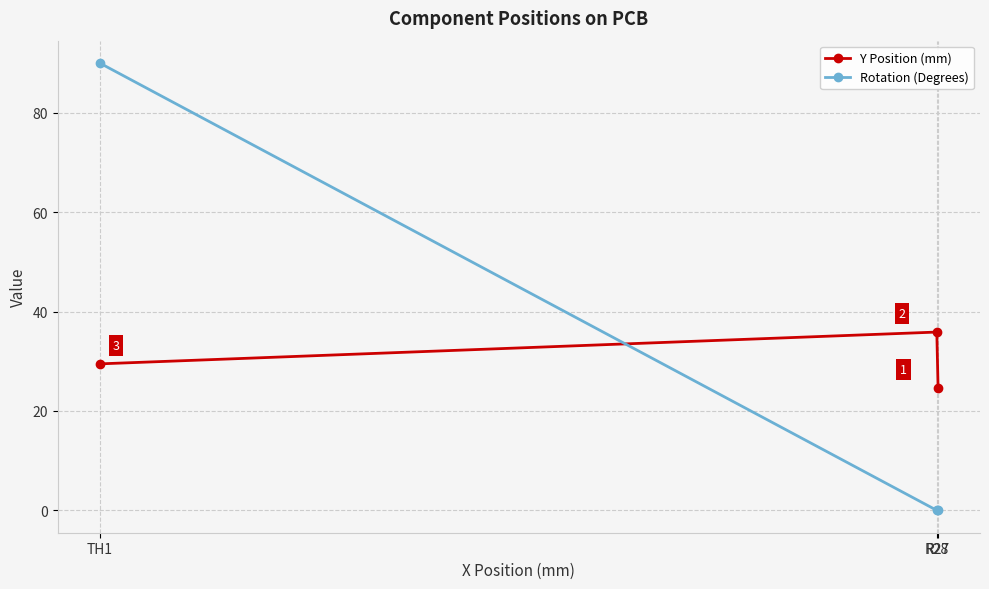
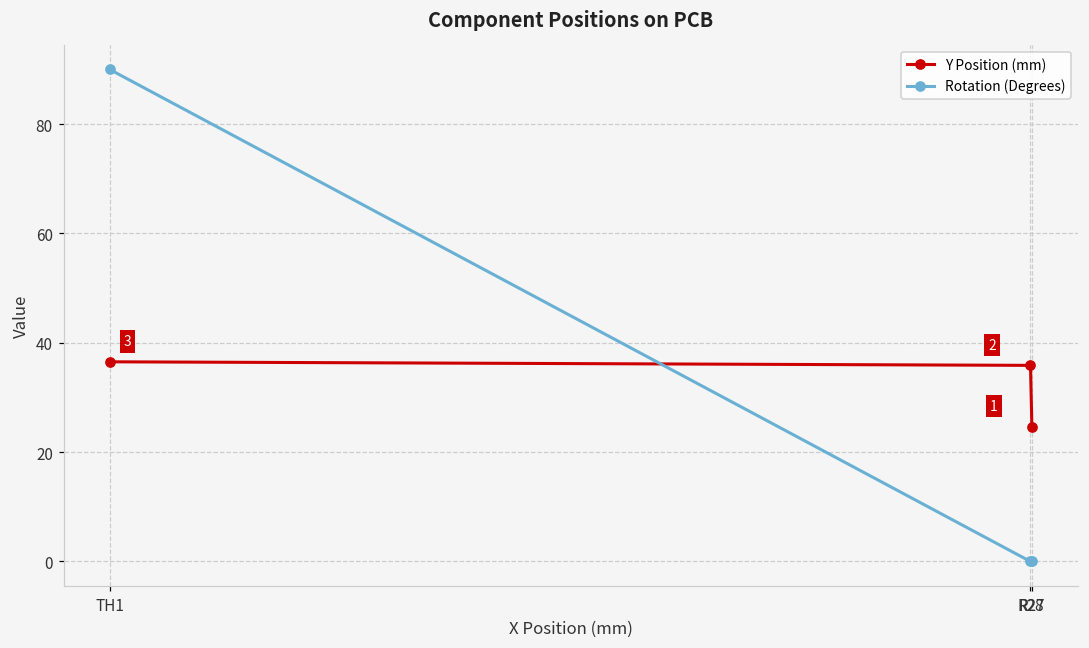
Y Position (mm), TH1: 29 -> 37
